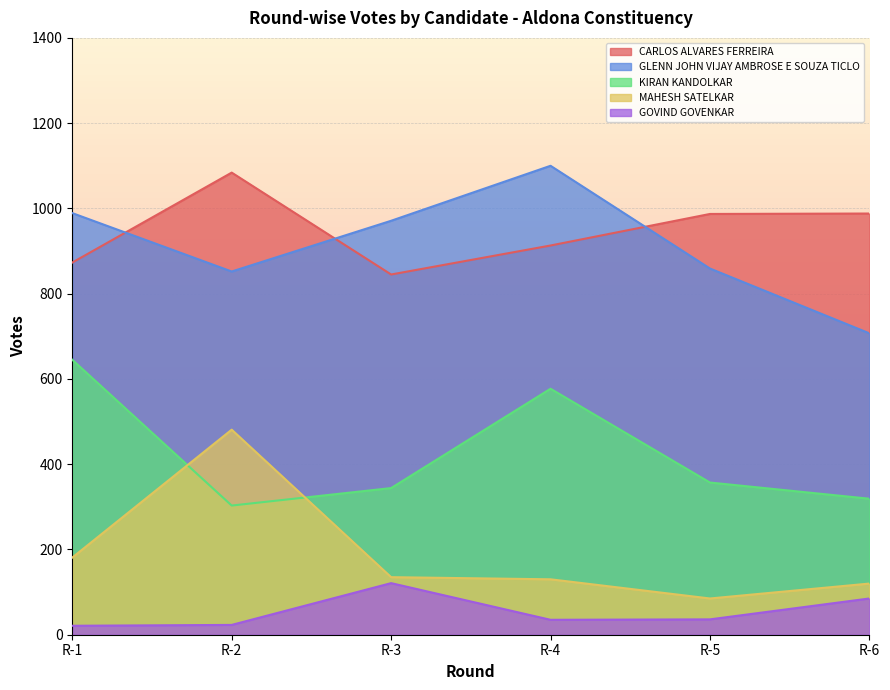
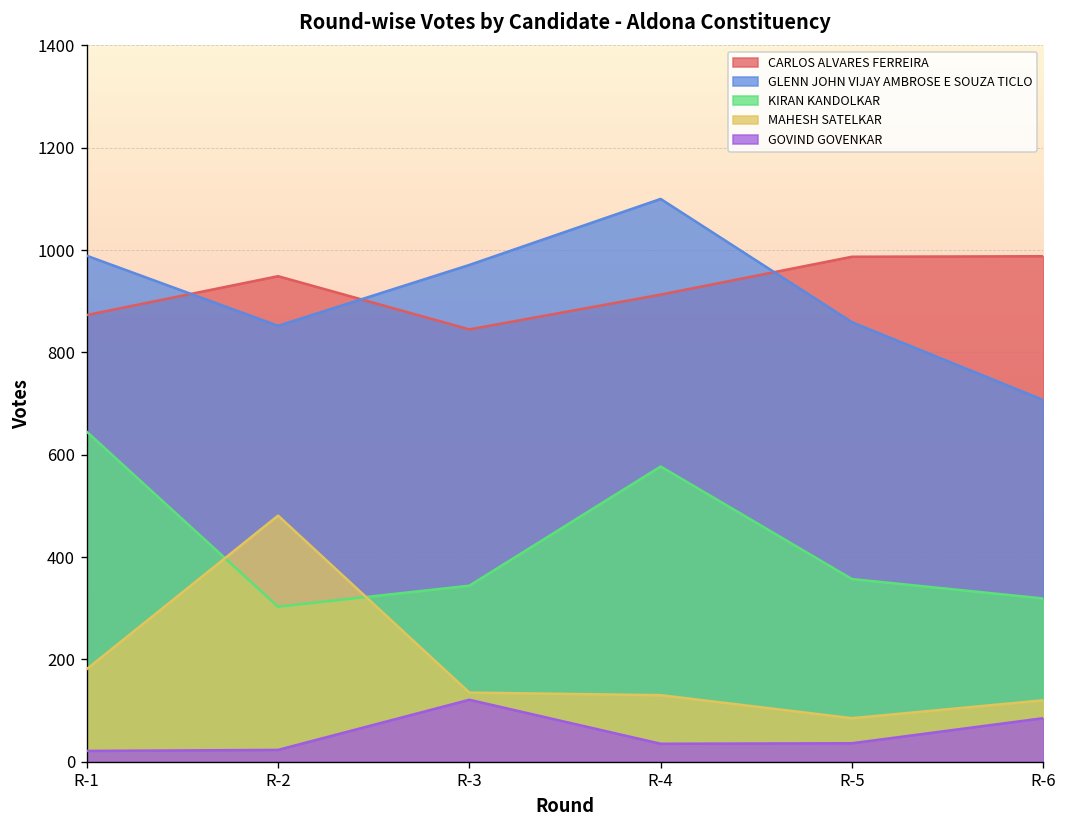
CARLOS ALVARES FERREIRA, R-2: 1080 -> 950
